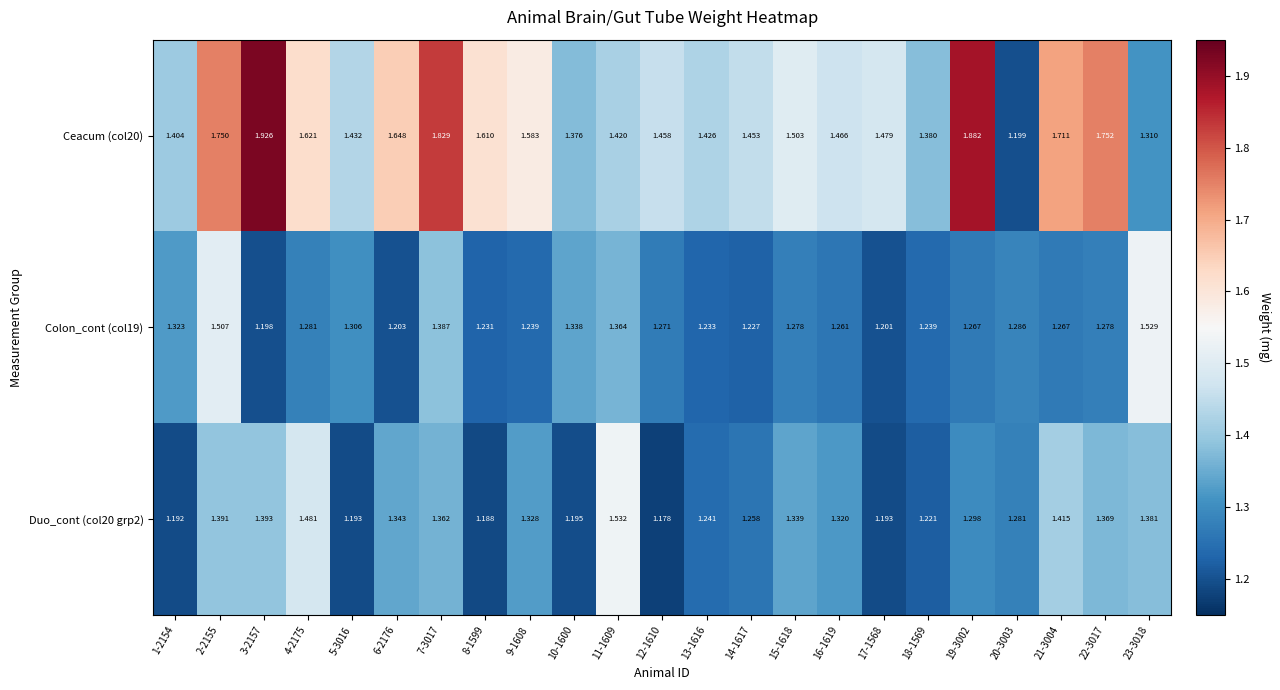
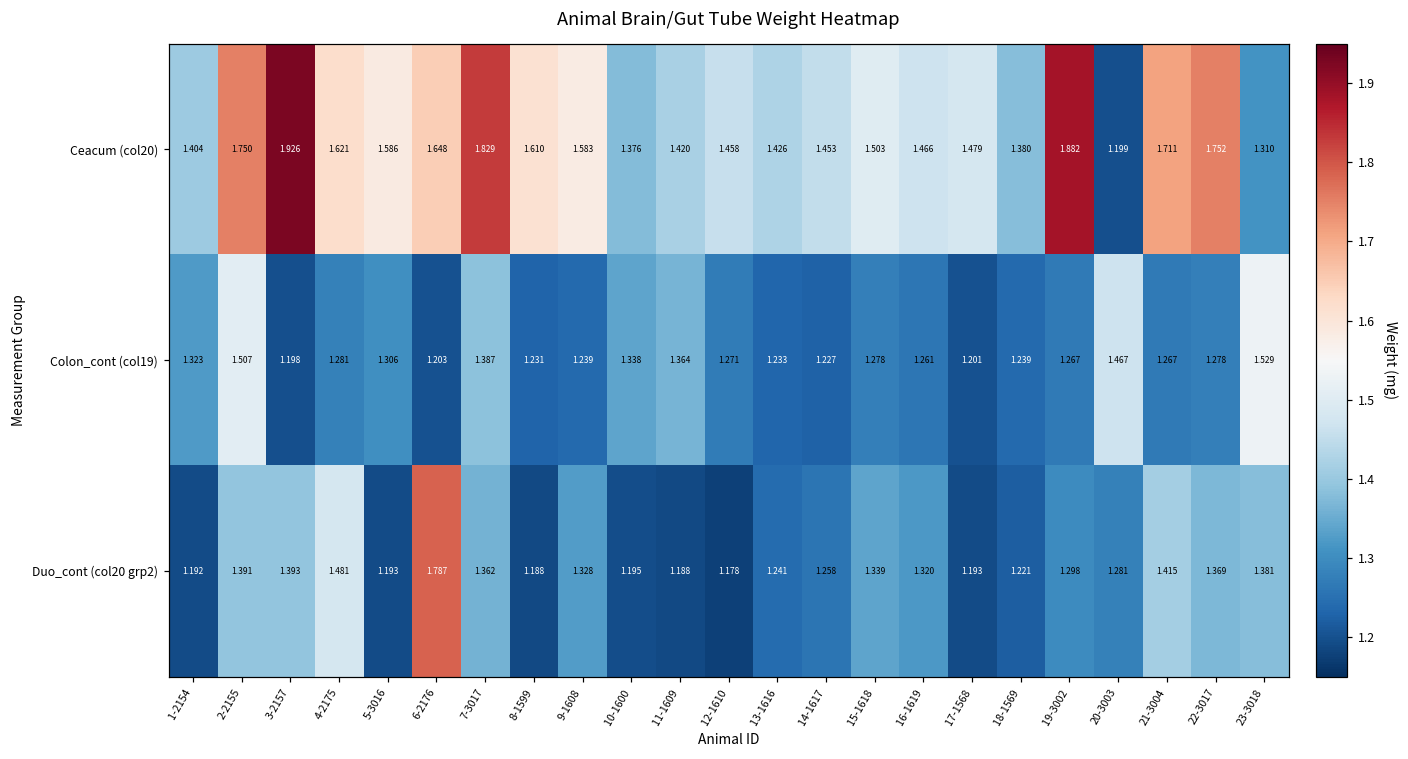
Ceacum (col20), 5-3016: 1.432 -> 1.586
Colon_cont (col19), 20-3003: 1.286 -> 1.467
Duo_cont (col20 grp2), 6-2176: 1.343 -> 1.787
Duo_cont (col20 grp2), 11-1609: 1.532 -> 1.188
